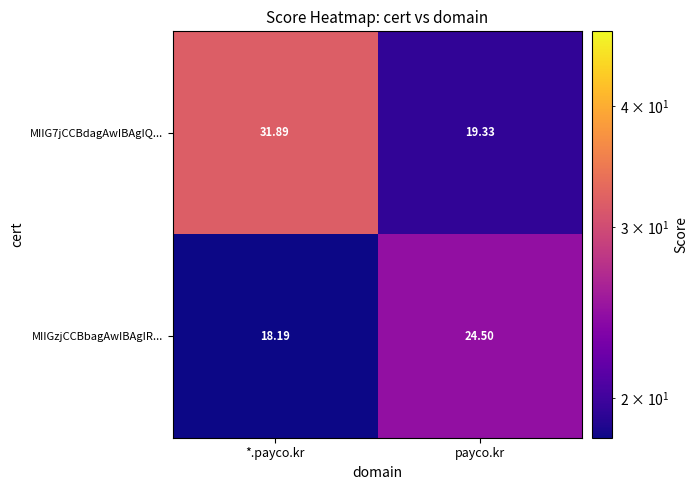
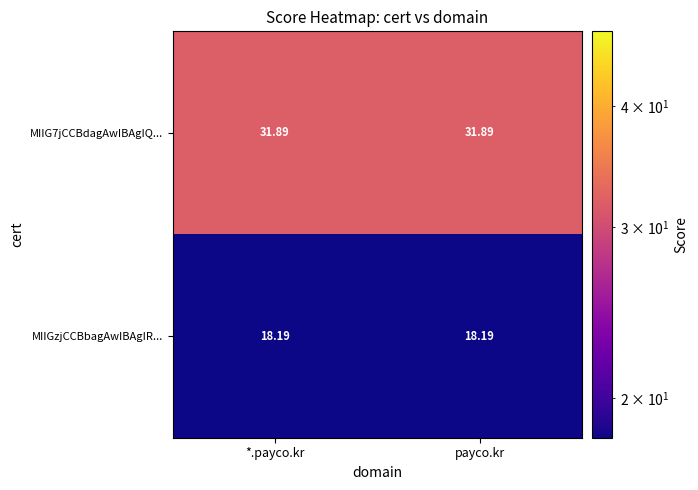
MIIG7jCCBdagAwIBAgIQ..., payco.kr: 19.33 -> 31.89
MIIGzjCCBbagAwIBAgIR..., payco.kr: 24.50 -> 18.19
